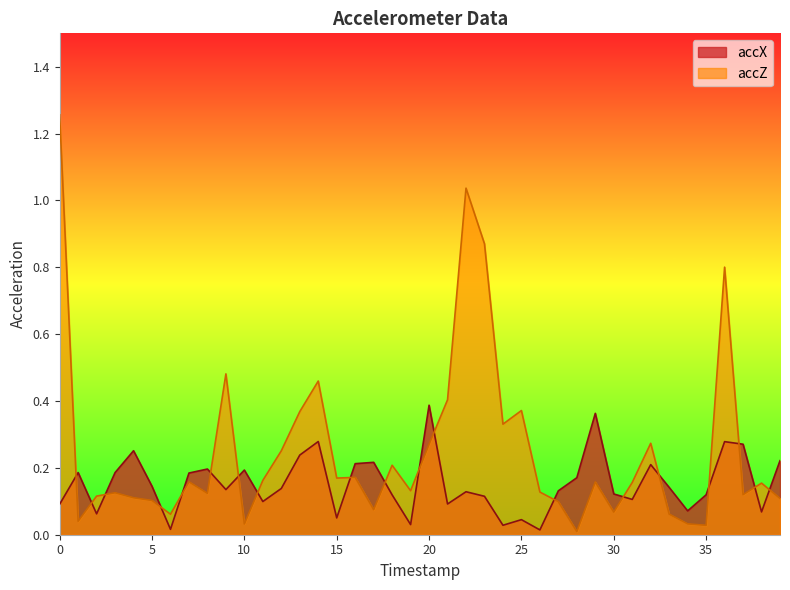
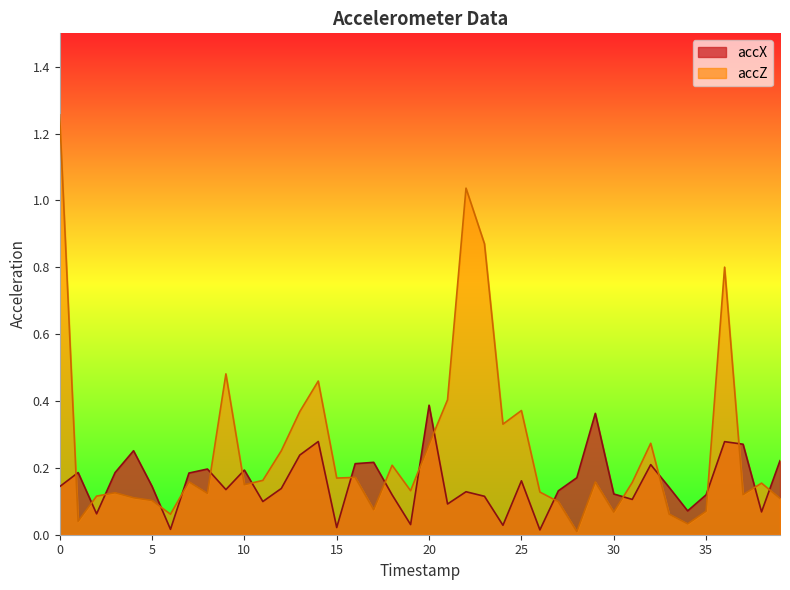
accX, 0: 0.09 -> 0.14
accZ, 10: 0.03 -> 0.15
accX, 15: 0.05 -> 0.02
accX, 25: 0.05 -> 0.16
accZ, 35: 0.03 -> 0.07
